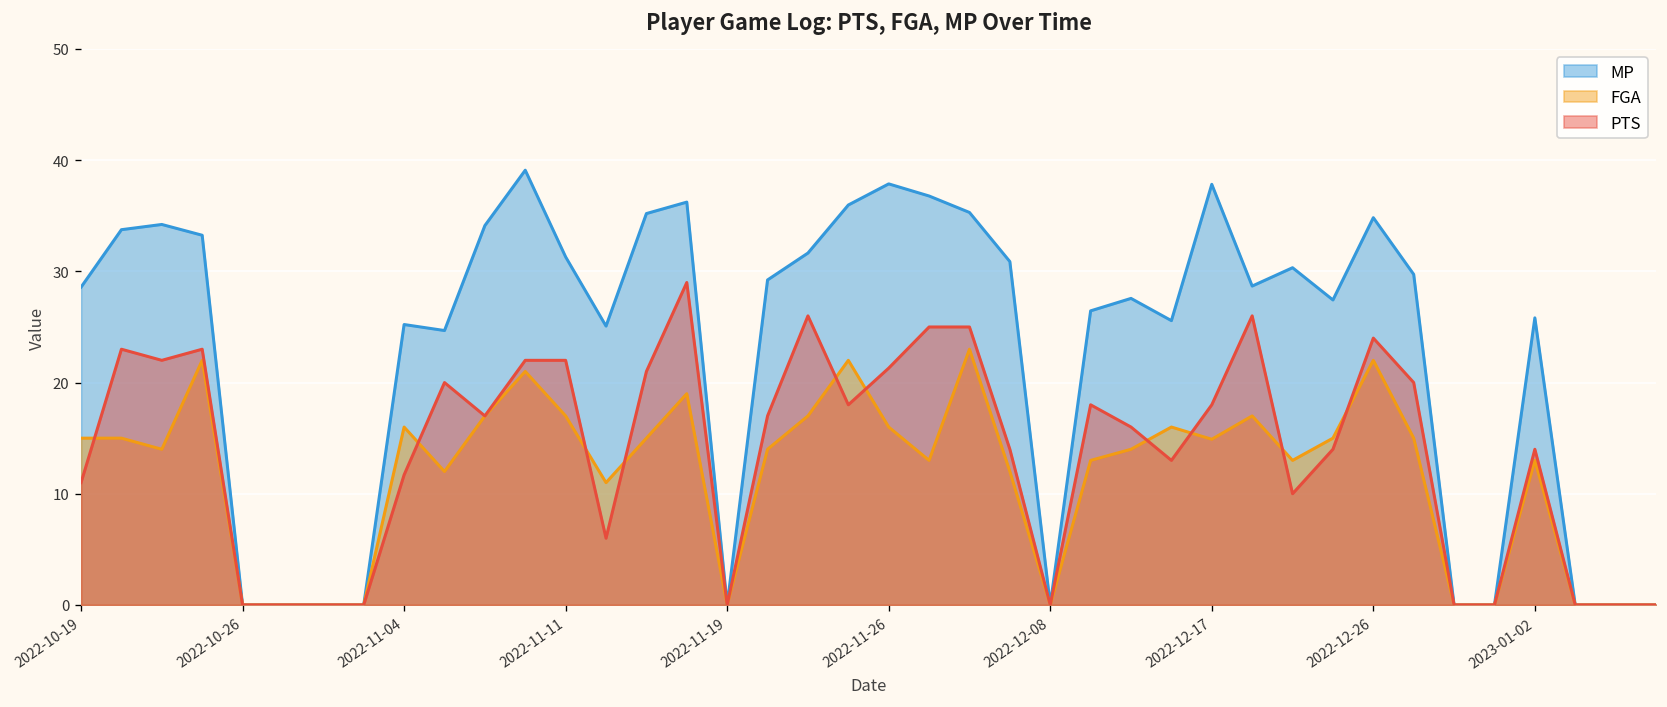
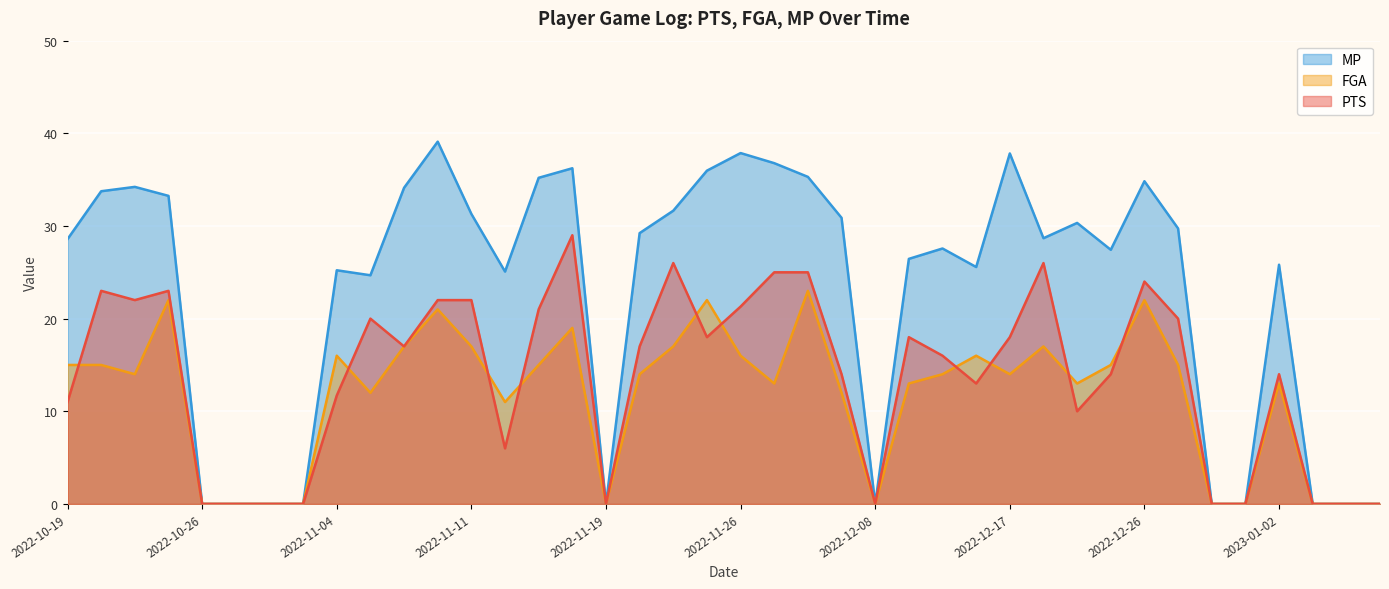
FGA, 2022-12-17: 15 -> 14
